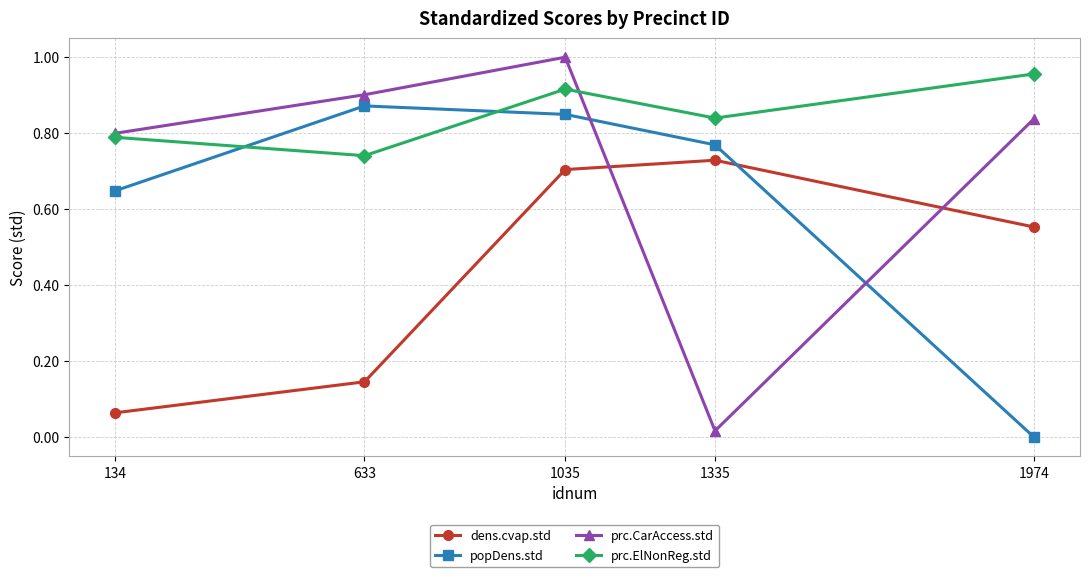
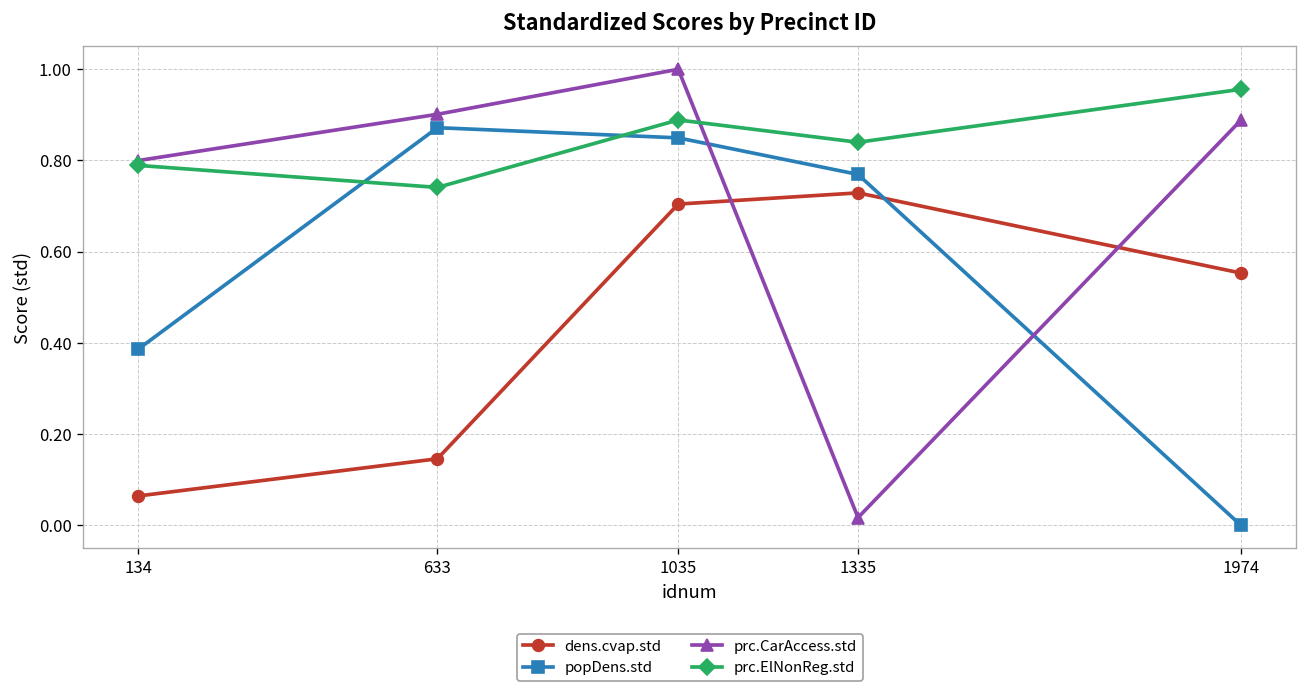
popDens.std, 134: 0.65 -> 0.39
prc.ElNonReg.std, 1035: 0.92 -> 0.89
prc.CarAccess.std, 1974: 0.84 -> 0.89
